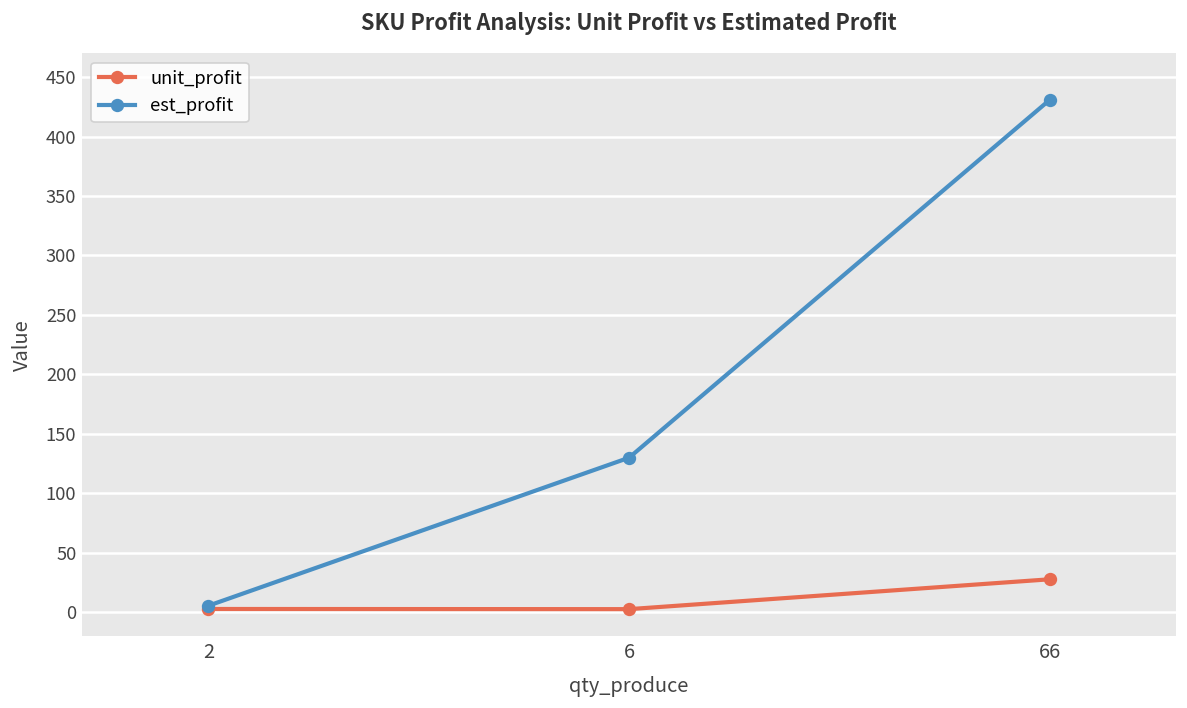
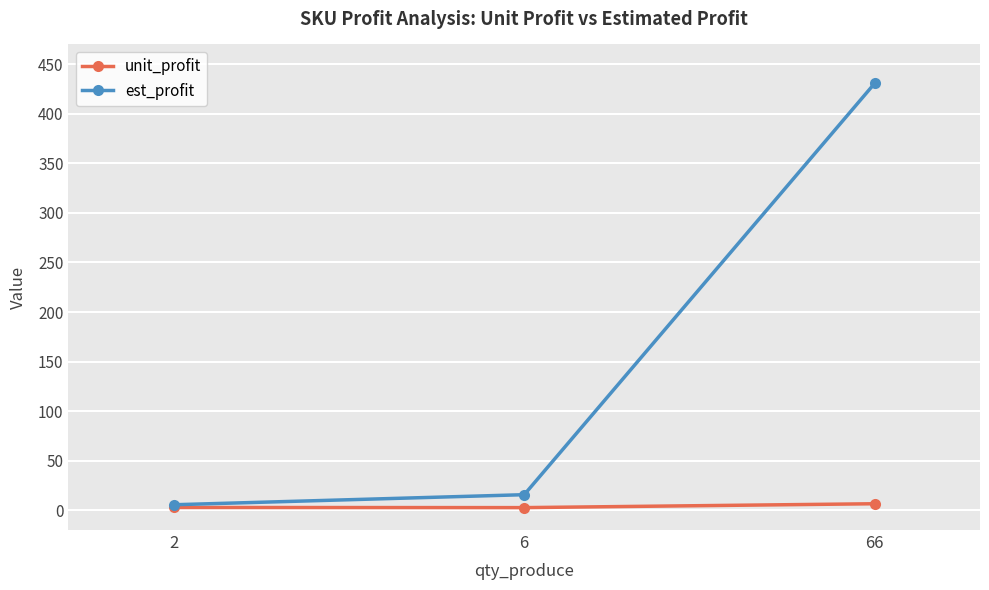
est_profit, 6: 130 -> 20
unit_profit, 66: 30 -> 10
